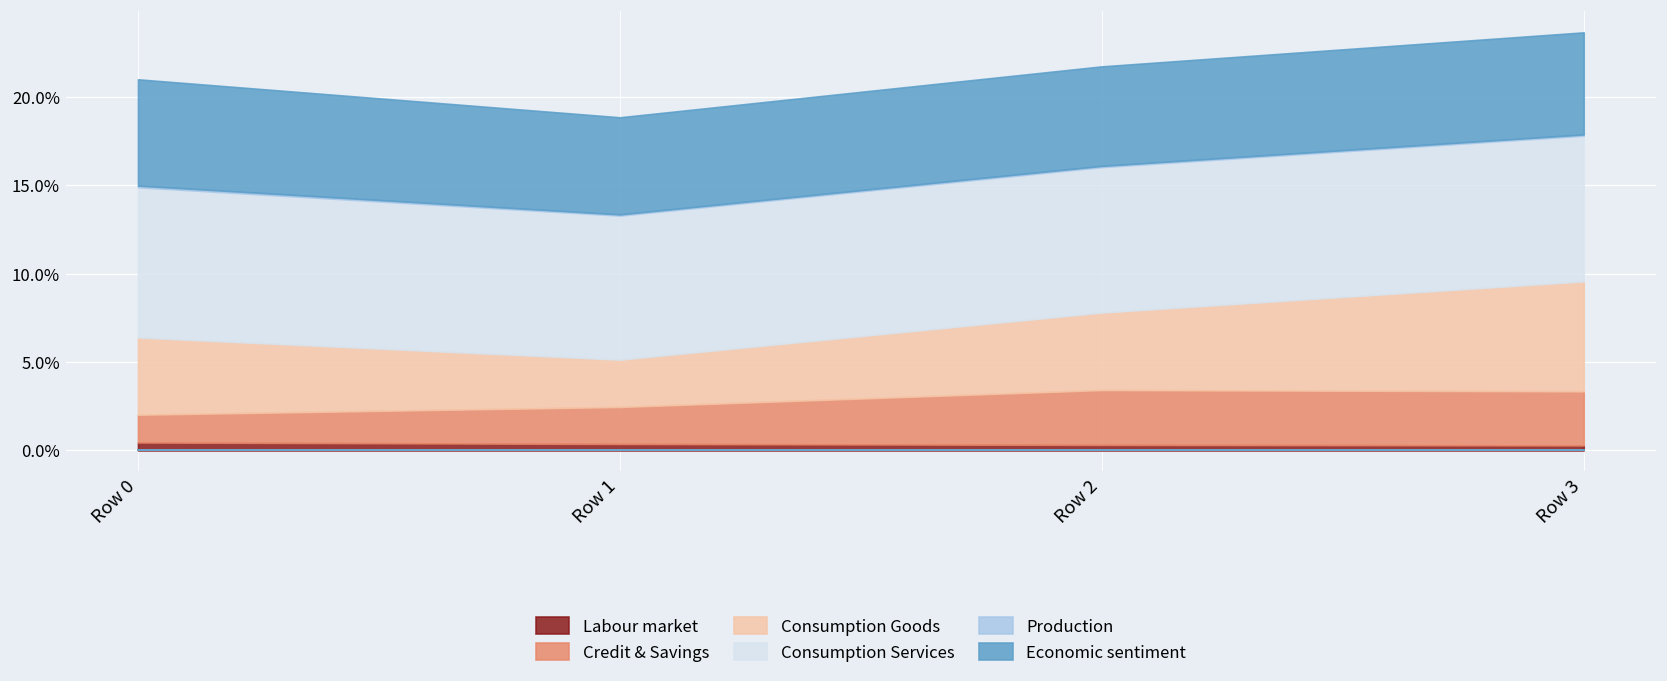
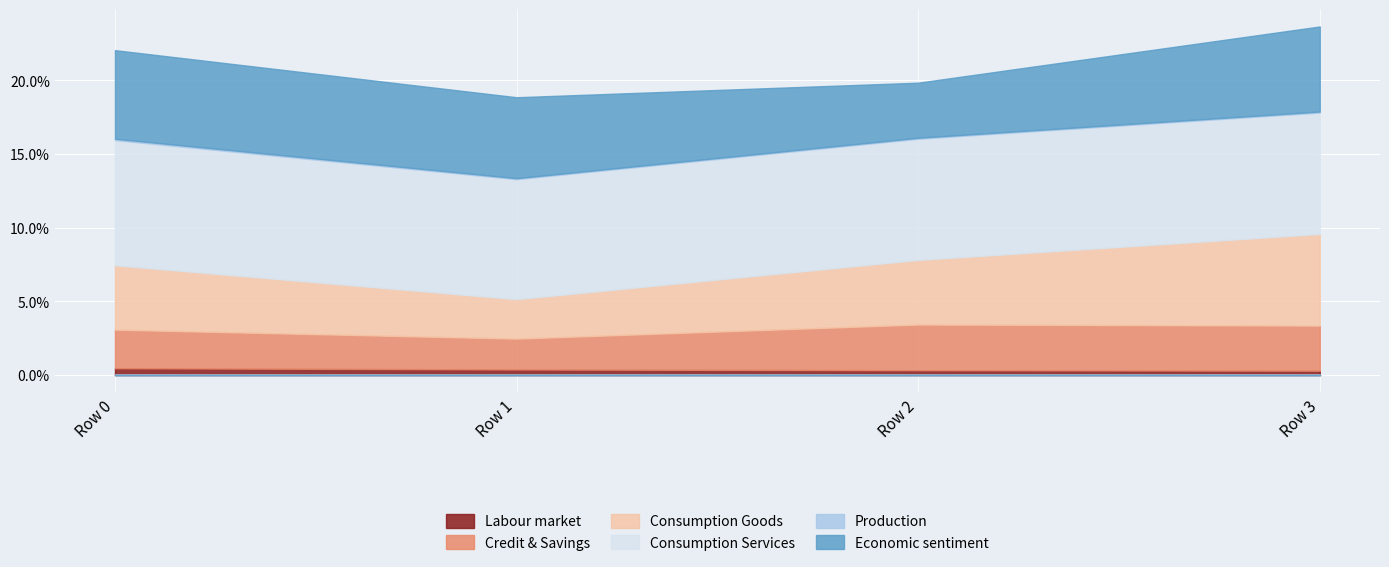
Credit & Savings, Row 0: 1.6% -> 2.6%
Economic sentiment, Row 2: 5.6% -> 3.7%
